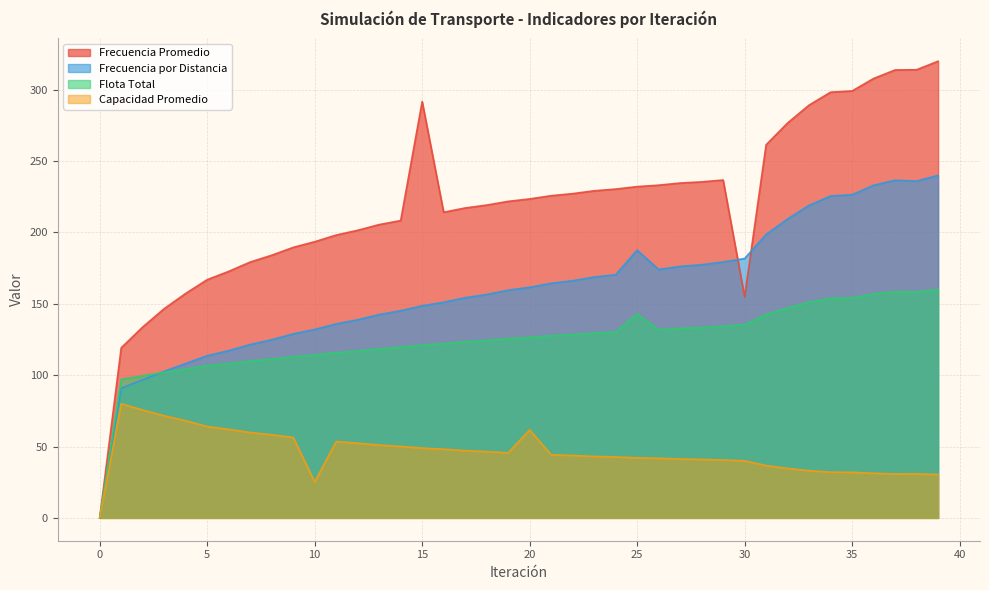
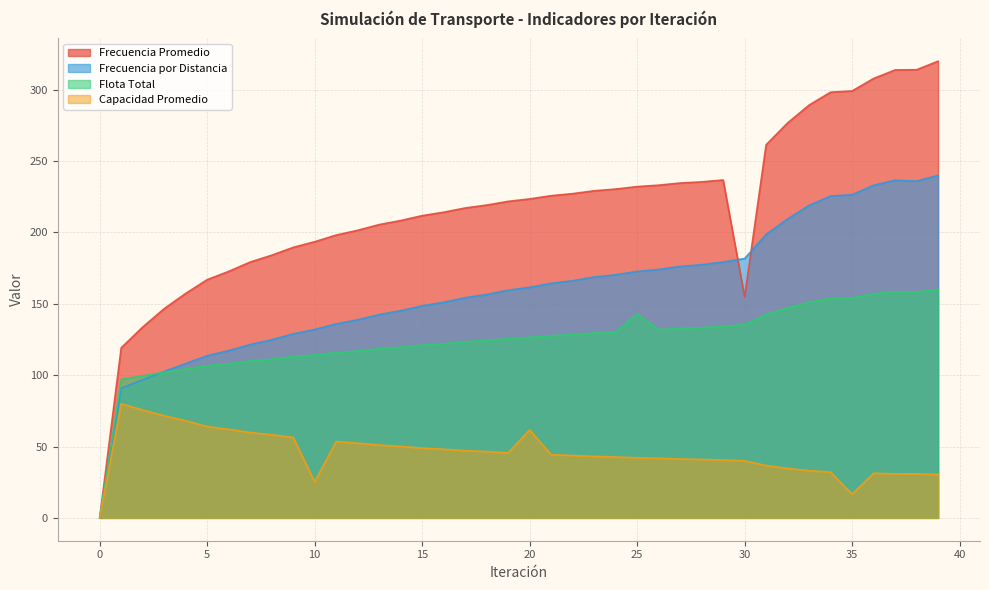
Frecuencia Promedio, 15: 292 -> 212
Frecuencia por Distancia, 25: 188 -> 173
Capacidad Promedio, 35: 32 -> 17
